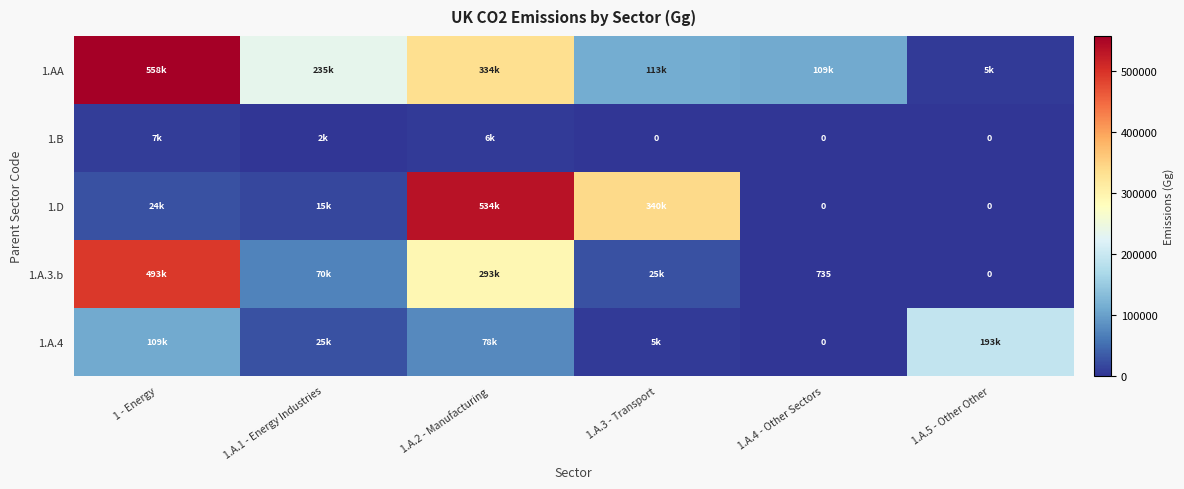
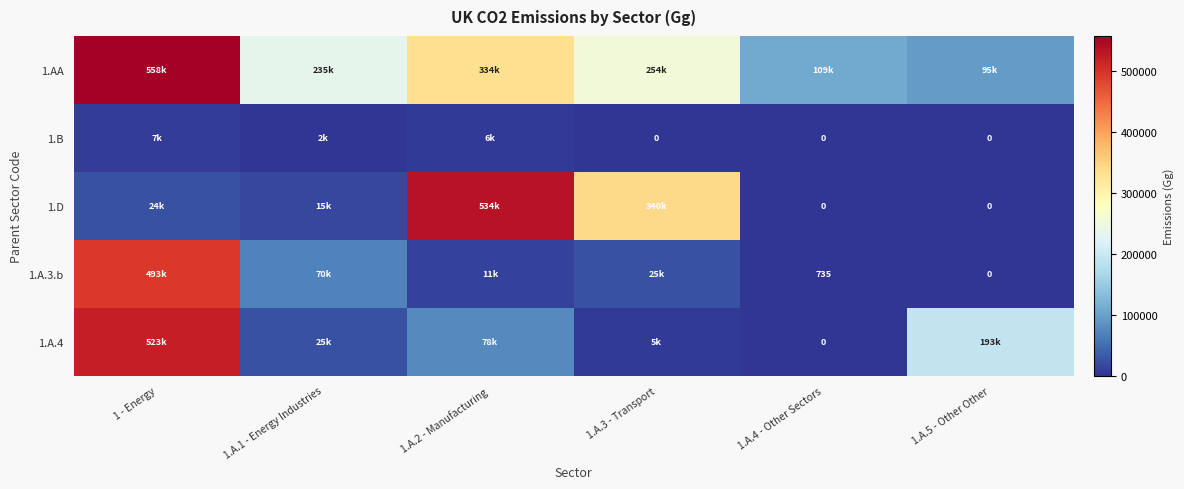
1.AA, 1.A.3 - Transport: 113k -> 254k
1.AA, 1.A.5 - Other Other: 5k -> 95k
1.A.3.b, 1.A.2 - Manufacturing: 293k -> 11k
1.A.4, 1 - Energy: 109k -> 523k
